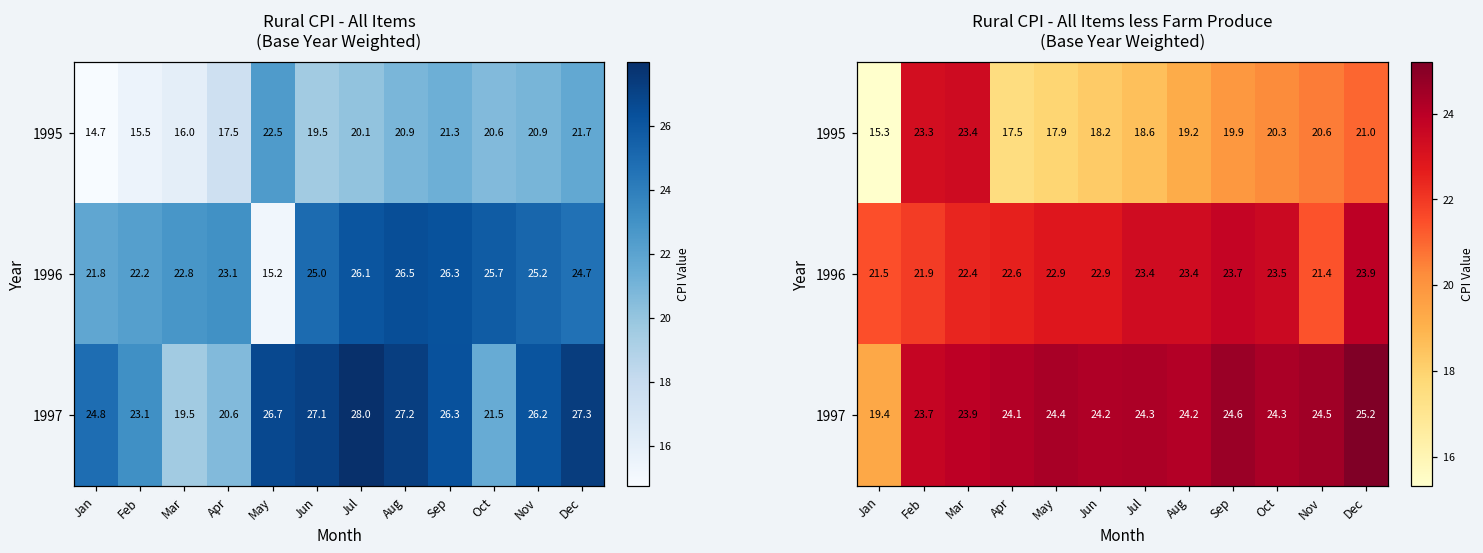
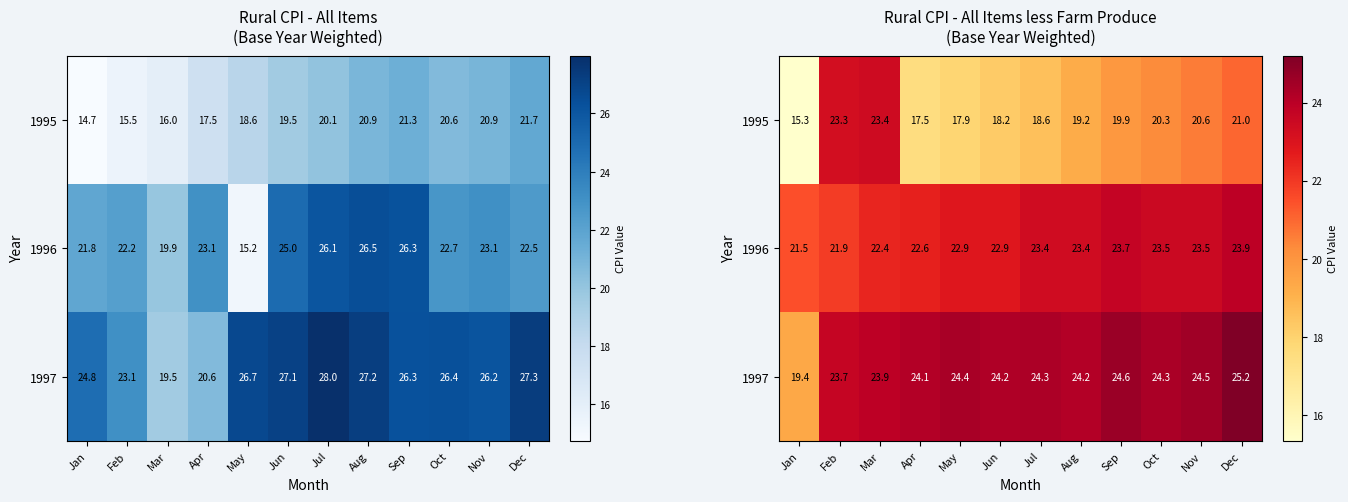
Rural CPI - All Items (Base Year Weighted), 1995, May: 22.5 -> 18.6
Rural CPI - All Items (Base Year Weighted), 1996, Mar: 22.8 -> 19.9
Rural CPI - All Items (Base Year Weighted), 1996, Oct: 25.7 -> 22.7
Rural CPI - All Items (Base Year Weighted), 1996, Nov: 25.2 -> 23.1
Rural CPI - All Items (Base Year Weighted), 1996, Dec: 24.7 -> 22.5
Rural CPI - All Items (Base Year Weighted), 1997, Oct: 21.5 -> 26.4
Rural CPI - All Items less Farm Produce (Base Year Weighted), 1996, Nov: 21.4 -> 23.5
